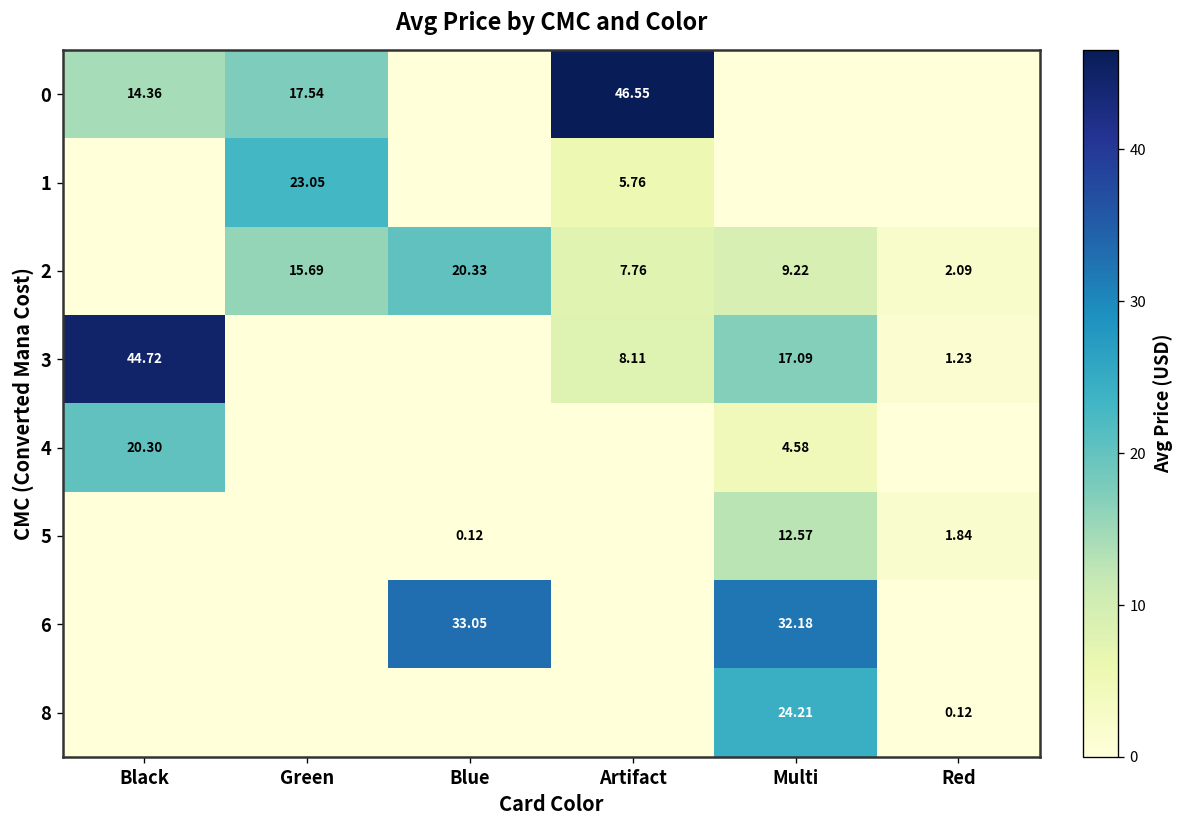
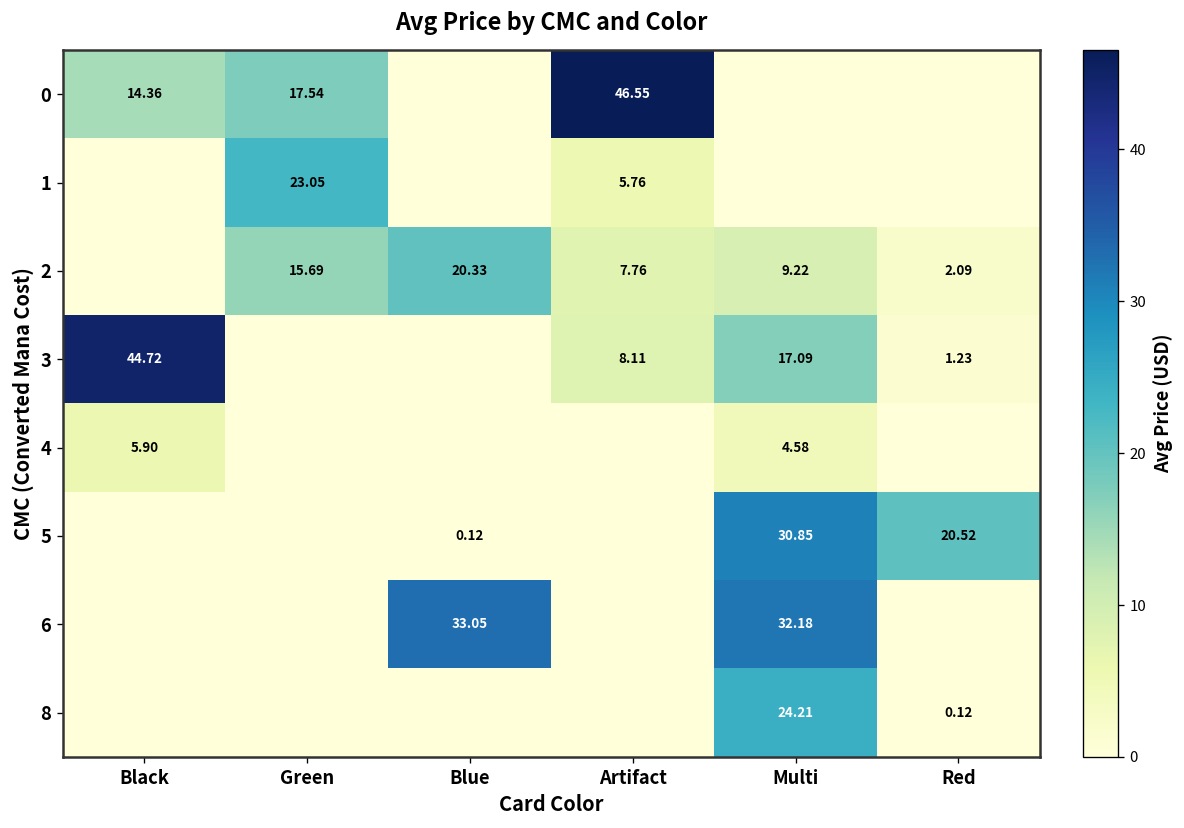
4, Black: 20.30 -> 5.90
5, Multi: 12.57 -> 30.85
5, Red: 1.84 -> 20.52
